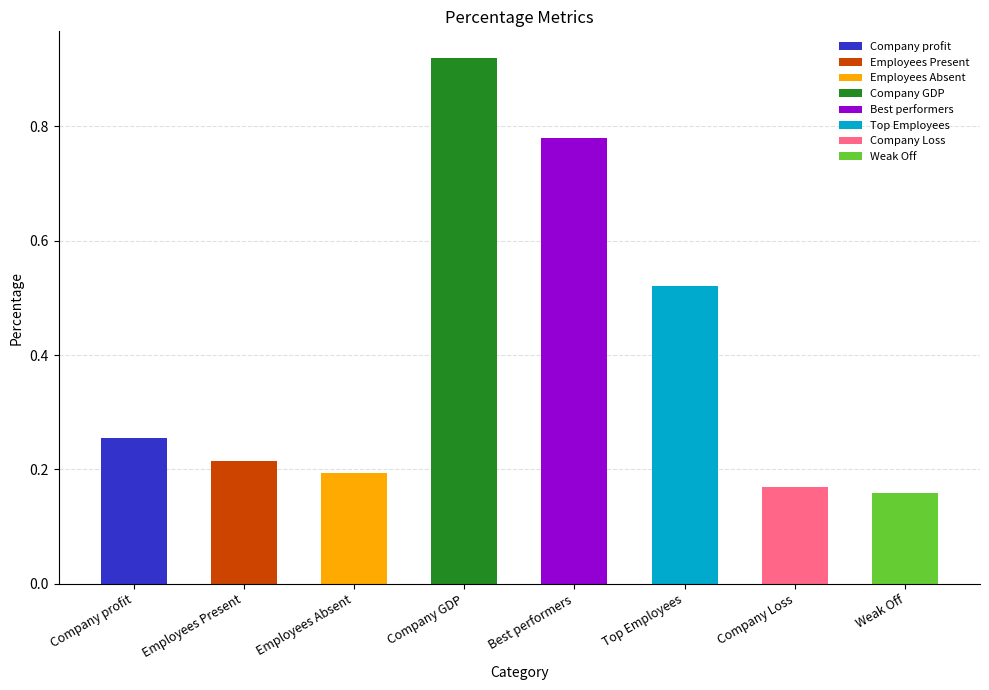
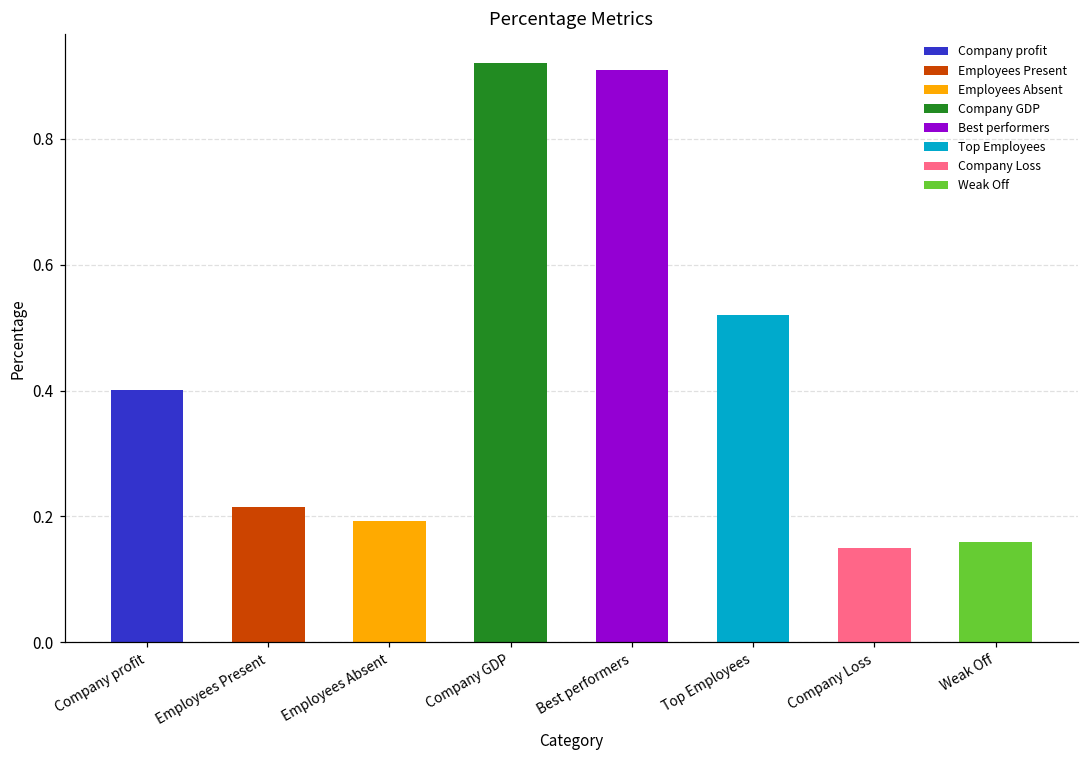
Company profit: 0.25 -> 0.40
Best performers: 0.78 -> 0.91
Company Loss: 0.17 -> 0.15
